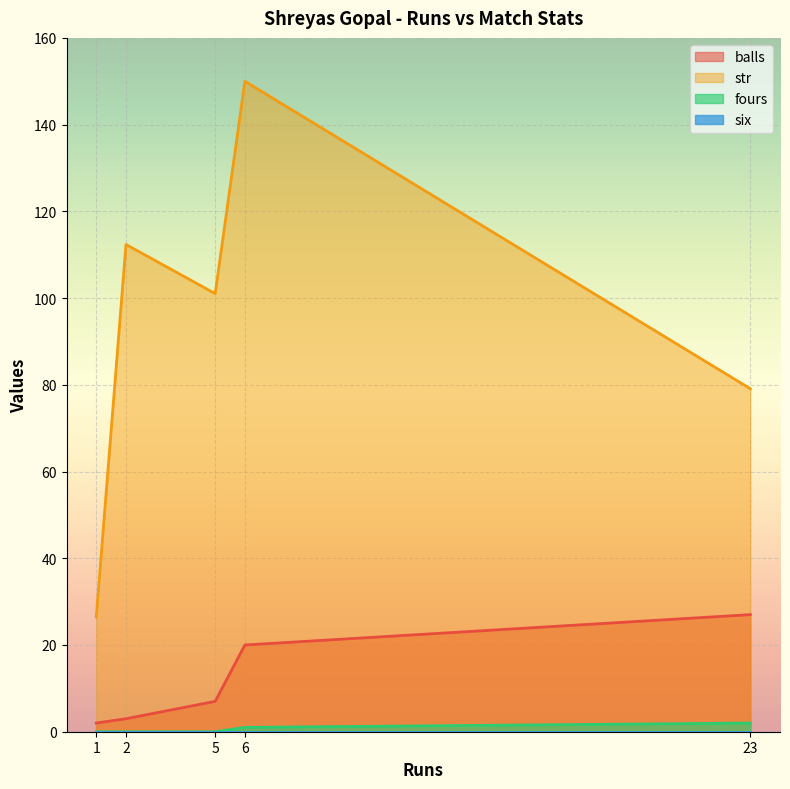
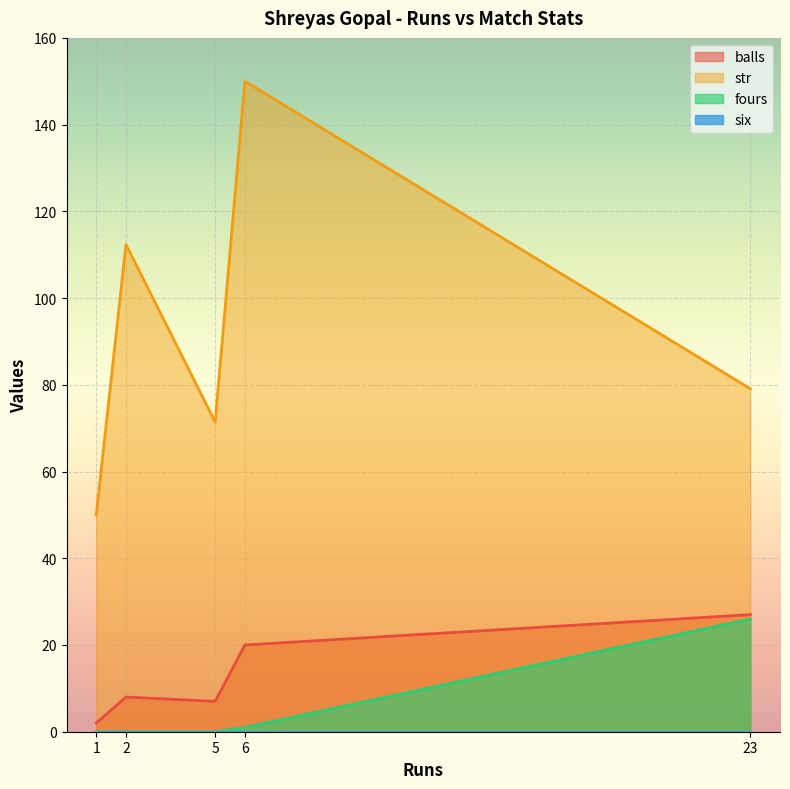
str, 1: 27 -> 50
balls, 2: 3 -> 8
str, 5: 101 -> 71
fours, 23: 2 -> 26
